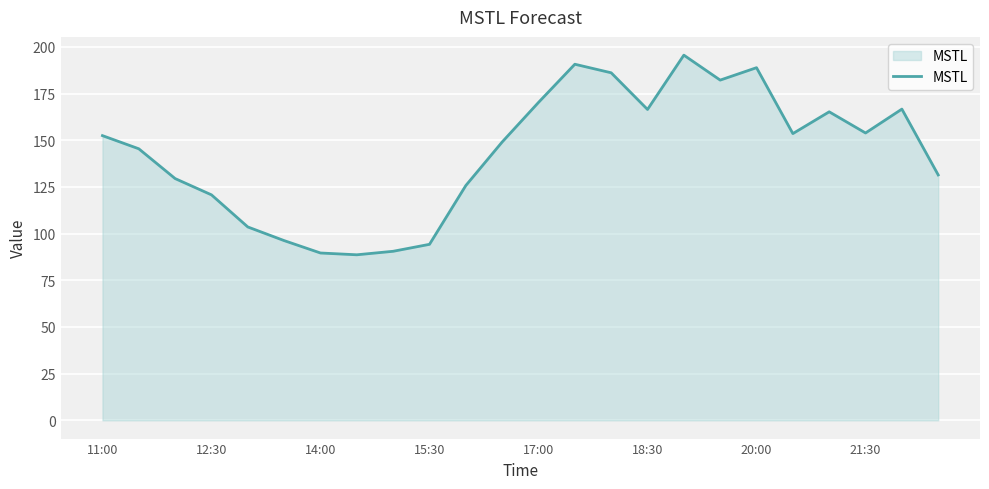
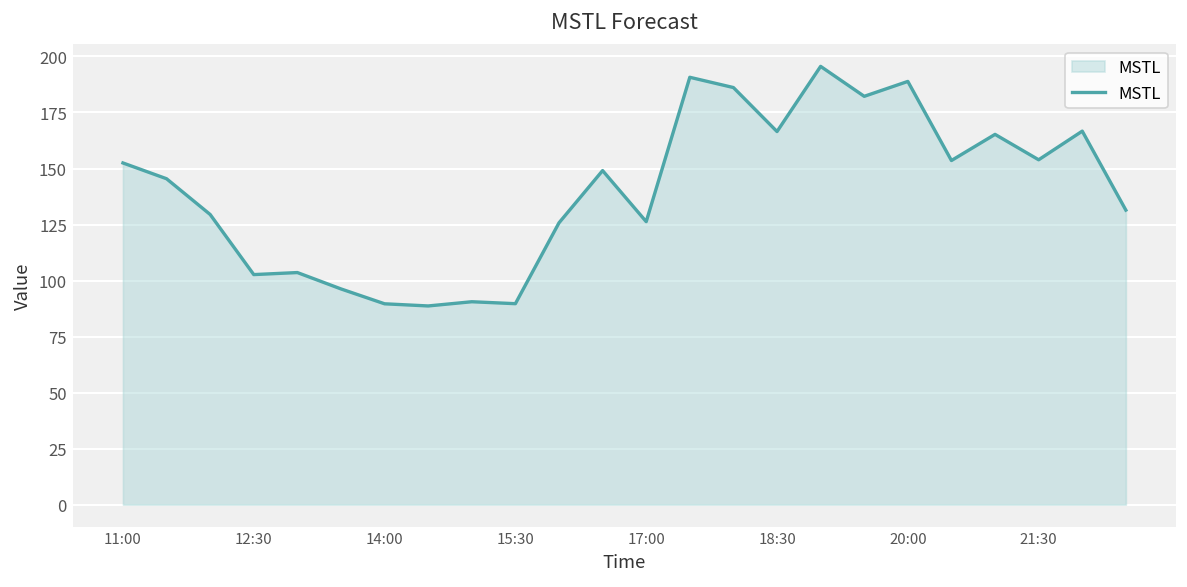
12:30: 121 -> 103
15:30: 94 -> 90
17:00: 170 -> 126
